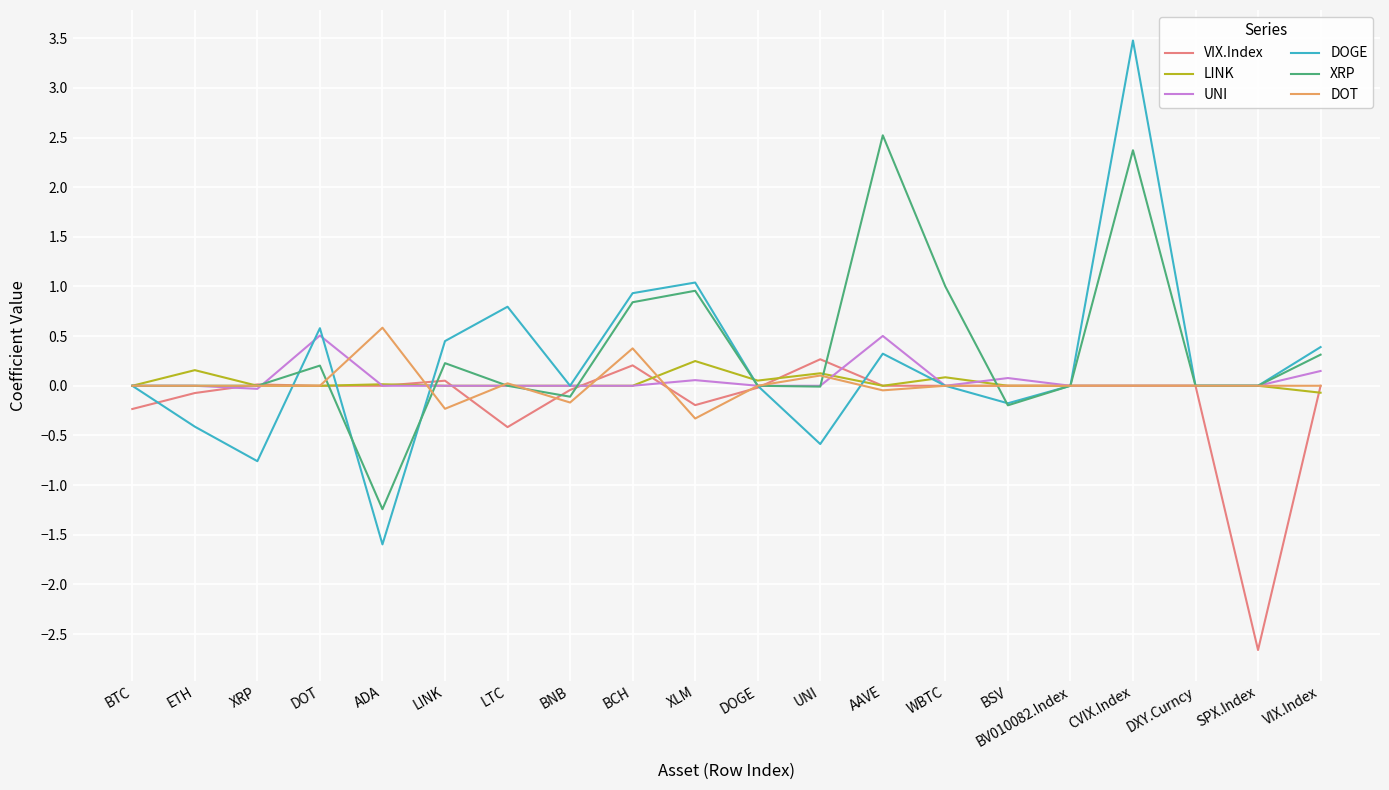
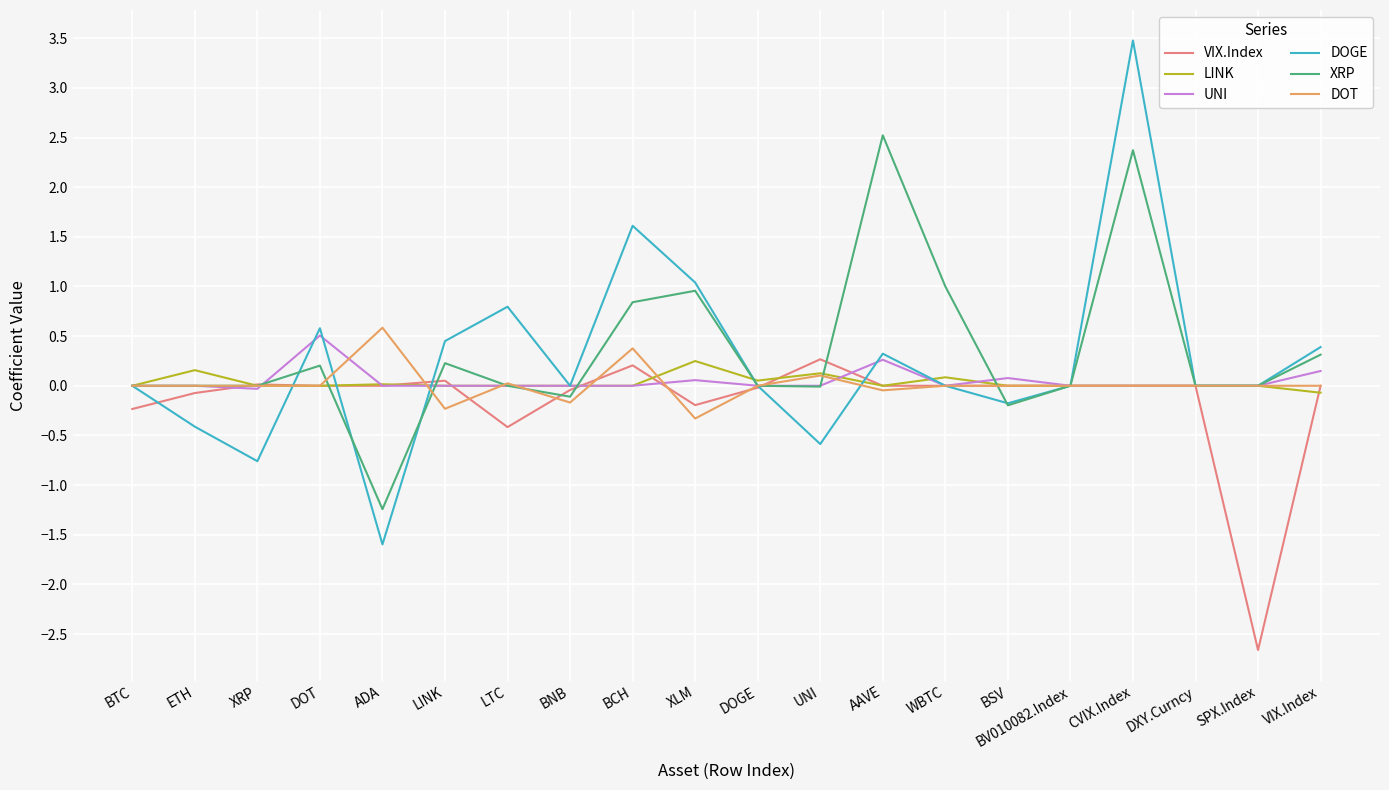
DOGE, BCH: 0.9 -> 1.6
UNI, AAVE: 0.5 -> 0.3
